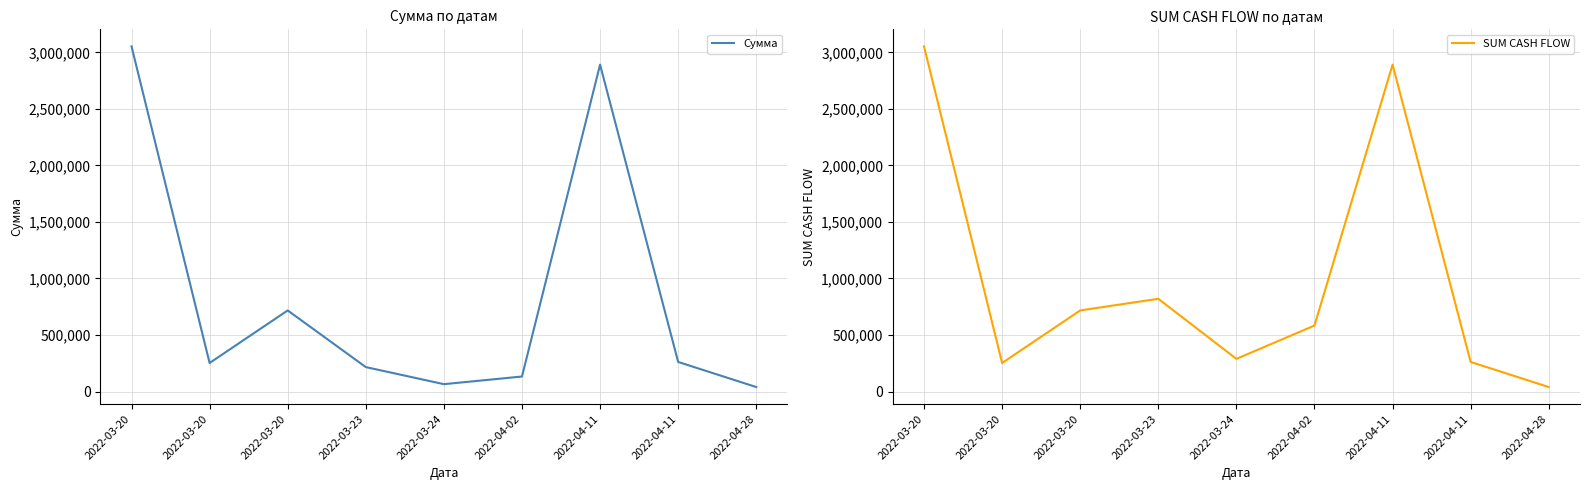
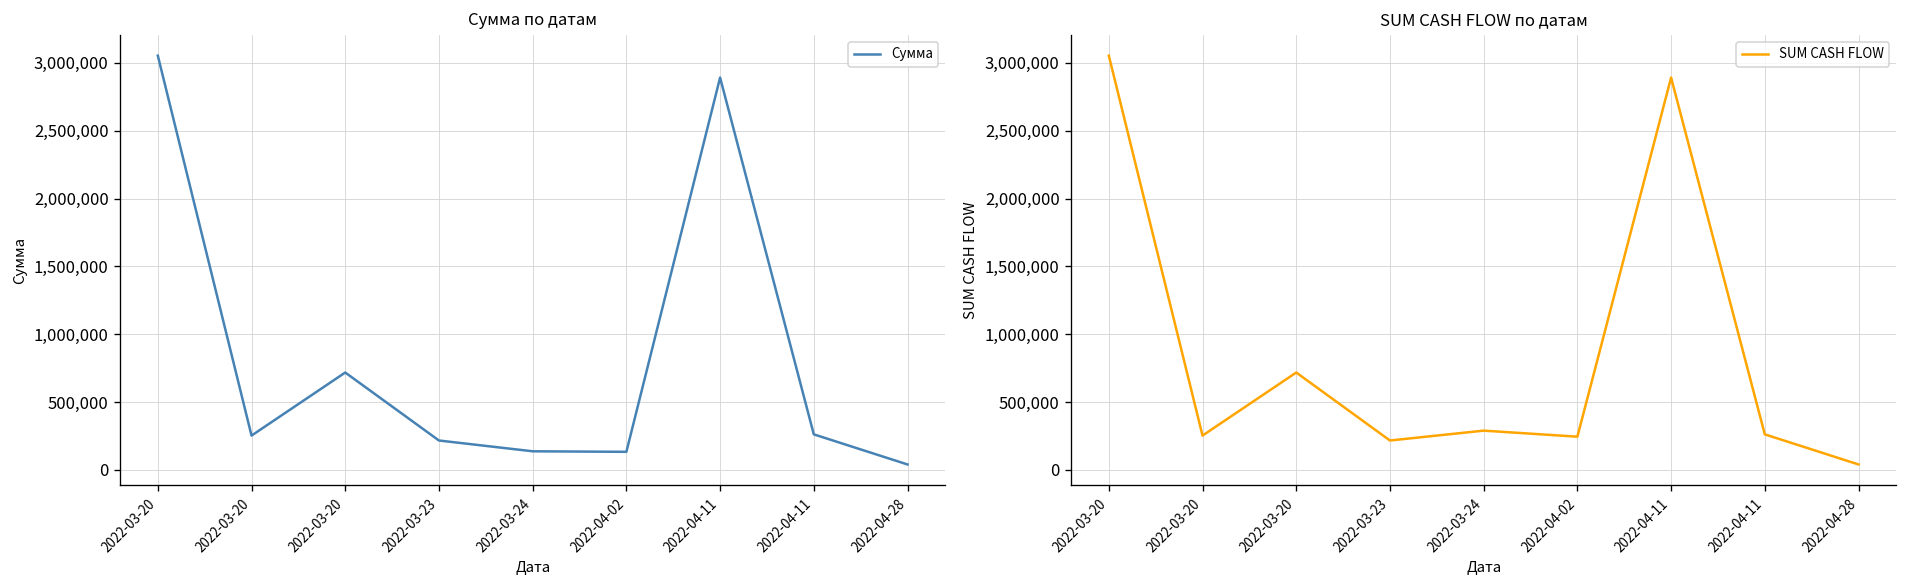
Сумма по датам, 2022-03-24: 70,000 -> 140,000
SUM CASH FLOW по датам, 2022-03-23: 820,000 -> 220,000
SUM CASH FLOW по датам, 2022-04-02: 580,000 -> 240,000
